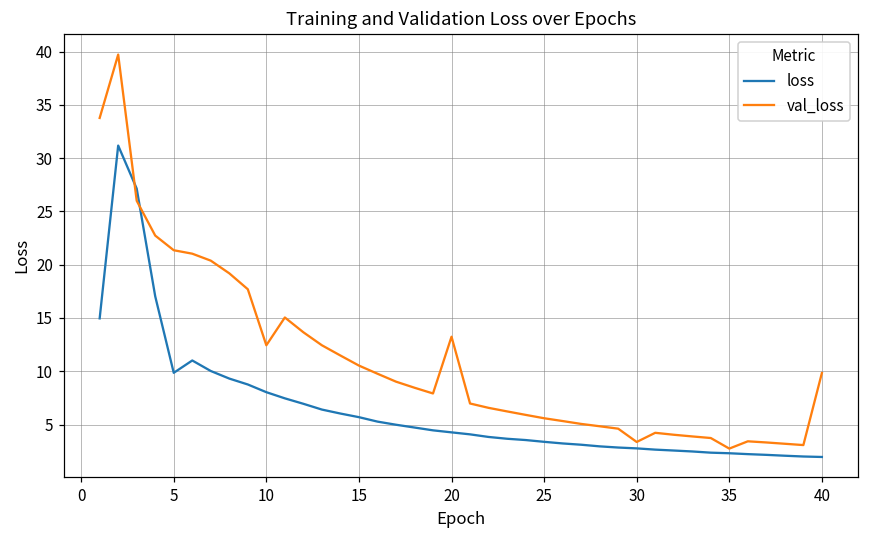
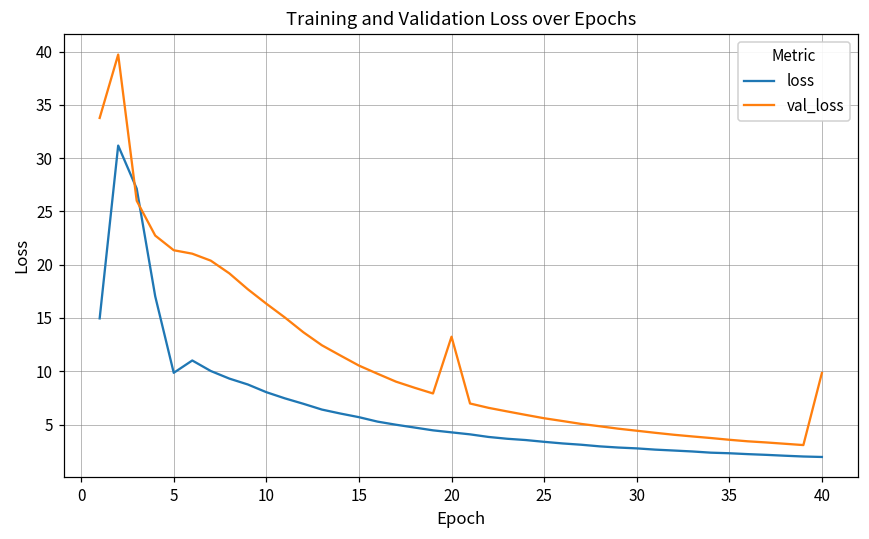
val_loss, 10: 12 -> 16
val_loss, 30: 3 -> 4
val_loss, 35: 3 -> 4
